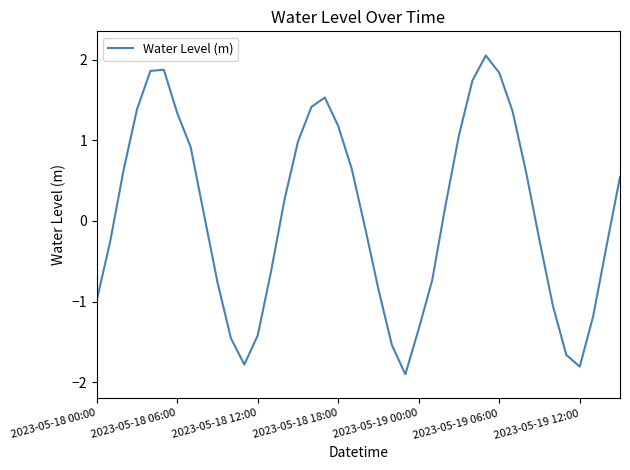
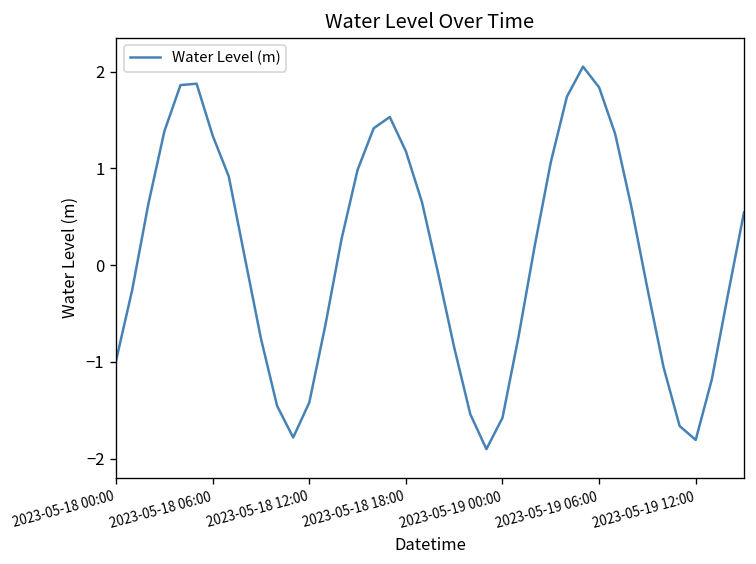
2023-05-19 00:00: -1.3 -> -1.6
